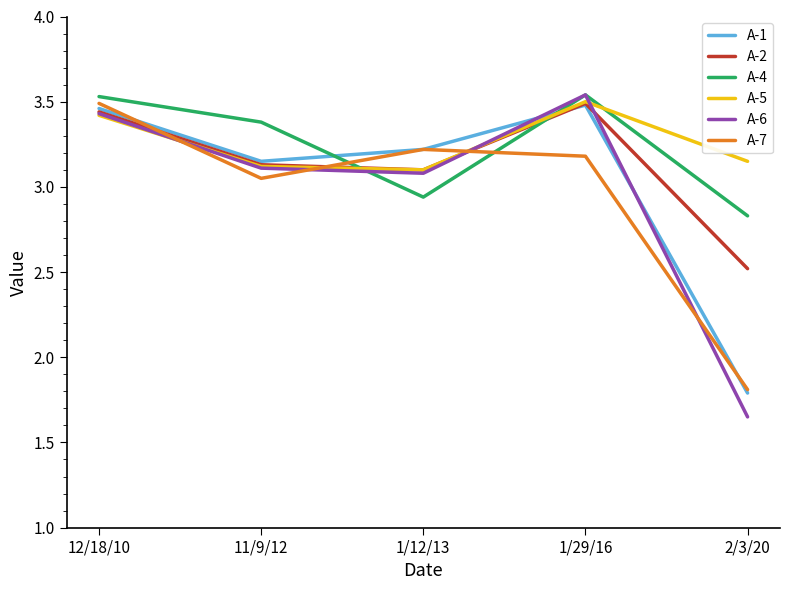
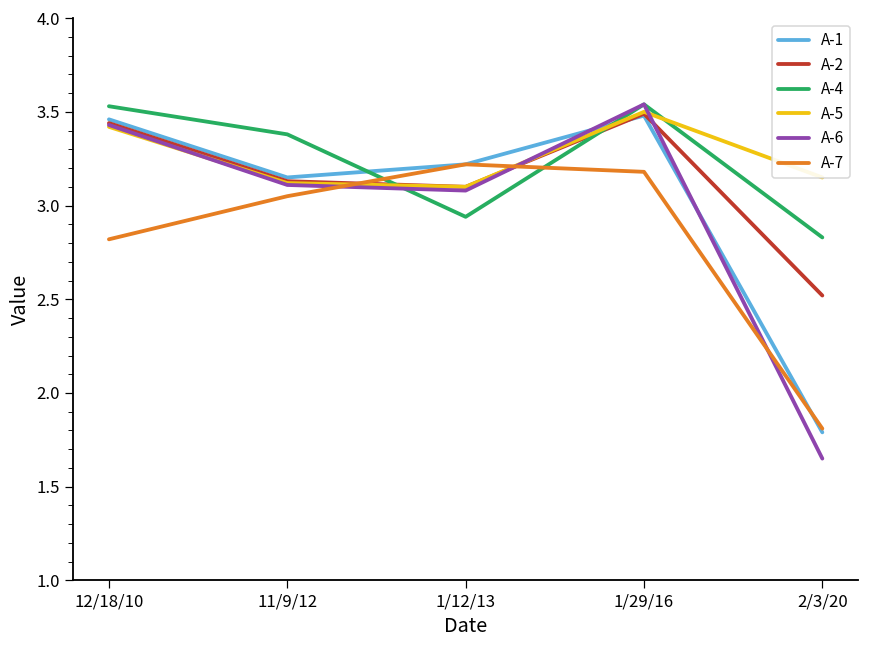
A-7, 12/18/10: 3.49 -> 2.82
